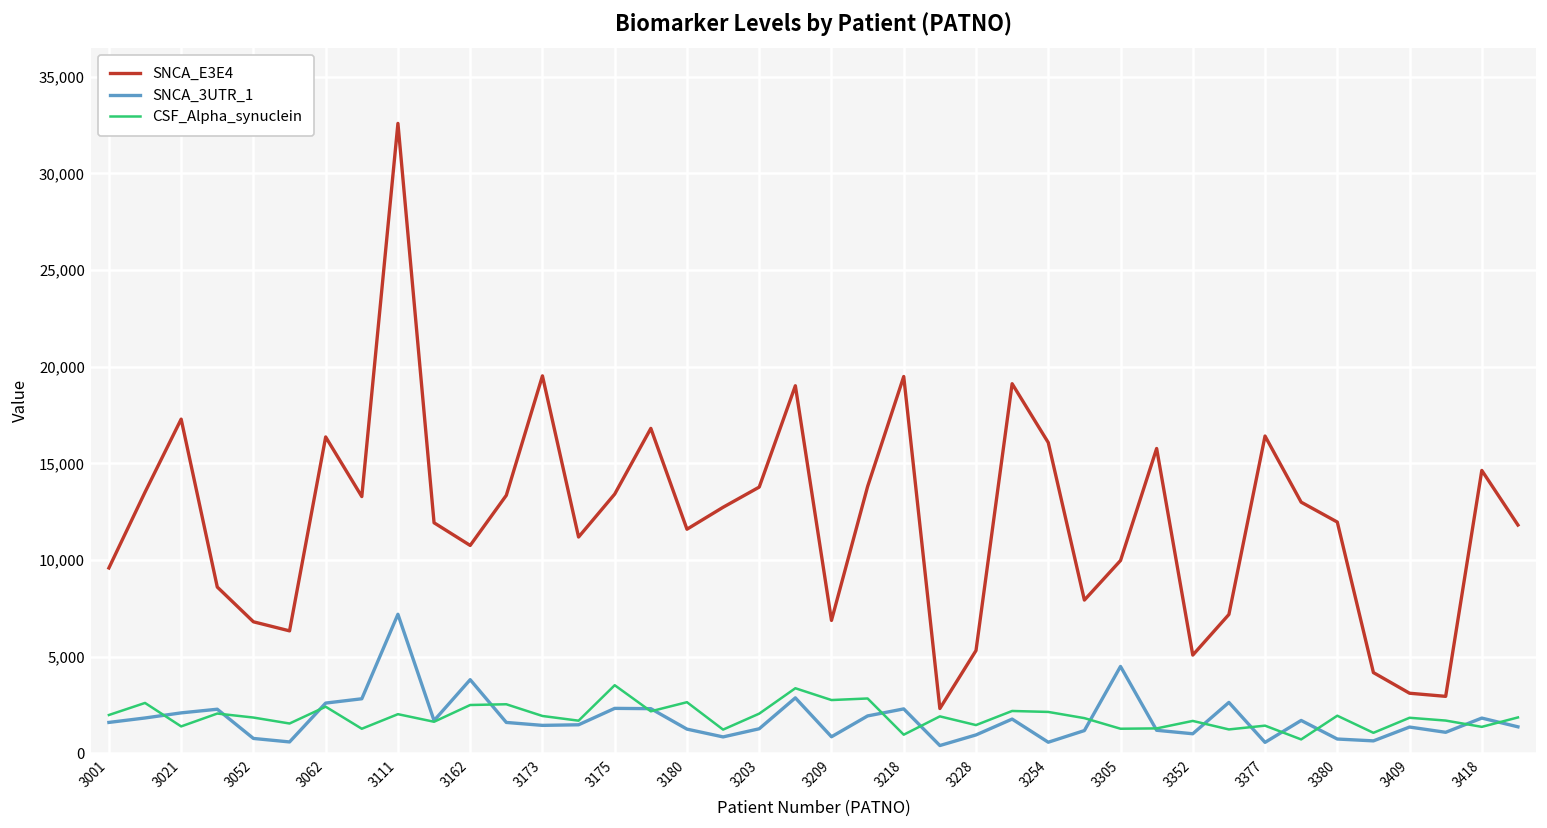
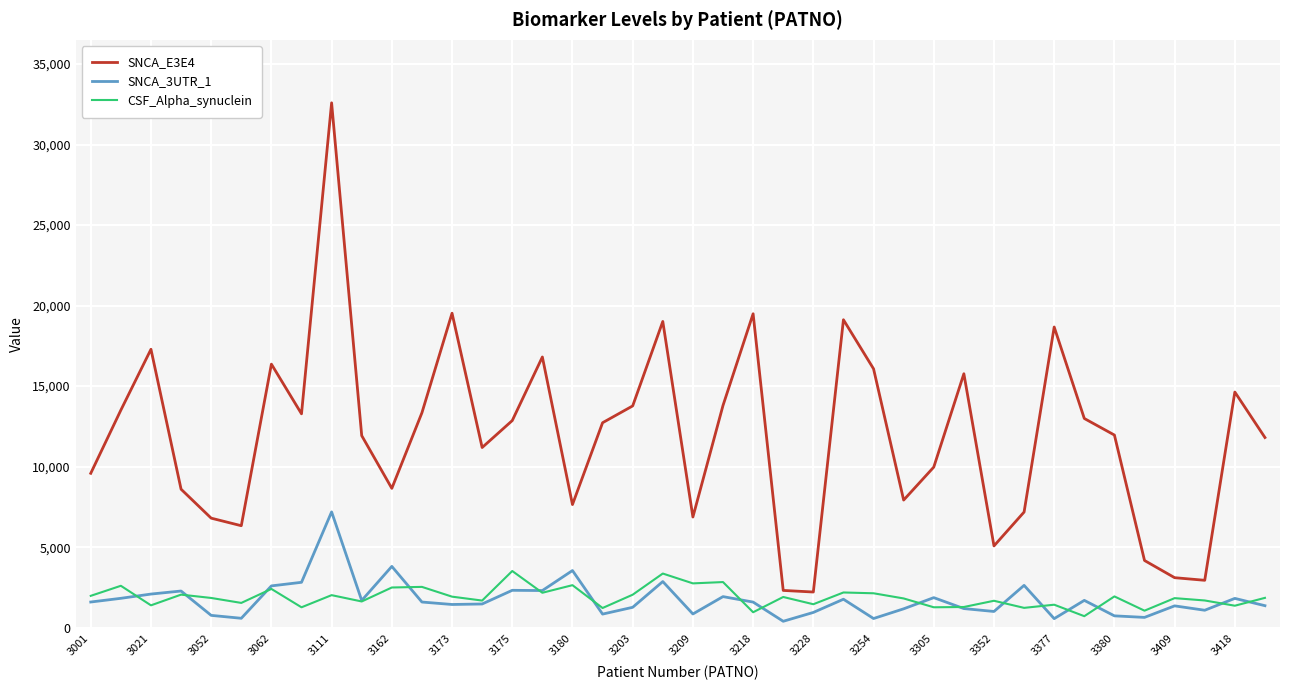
SNCA_E3E4, 3162: 10,800 -> 8,700
SNCA_E3E4, 3175: 13,400 -> 12,900
SNCA_E3E4, 3180: 11,600 -> 7,600
SNCA_3UTR_1, 3180: 1,200 -> 3,500
SNCA_3UTR_1, 3218: 2,300 -> 1,600
SNCA_E3E4, 3228: 5,300 -> 2,200
SNCA_3UTR_1, 3305: 4,500 -> 1,900
SNCA_E3E4, 3377: 16,400 -> 18,700
